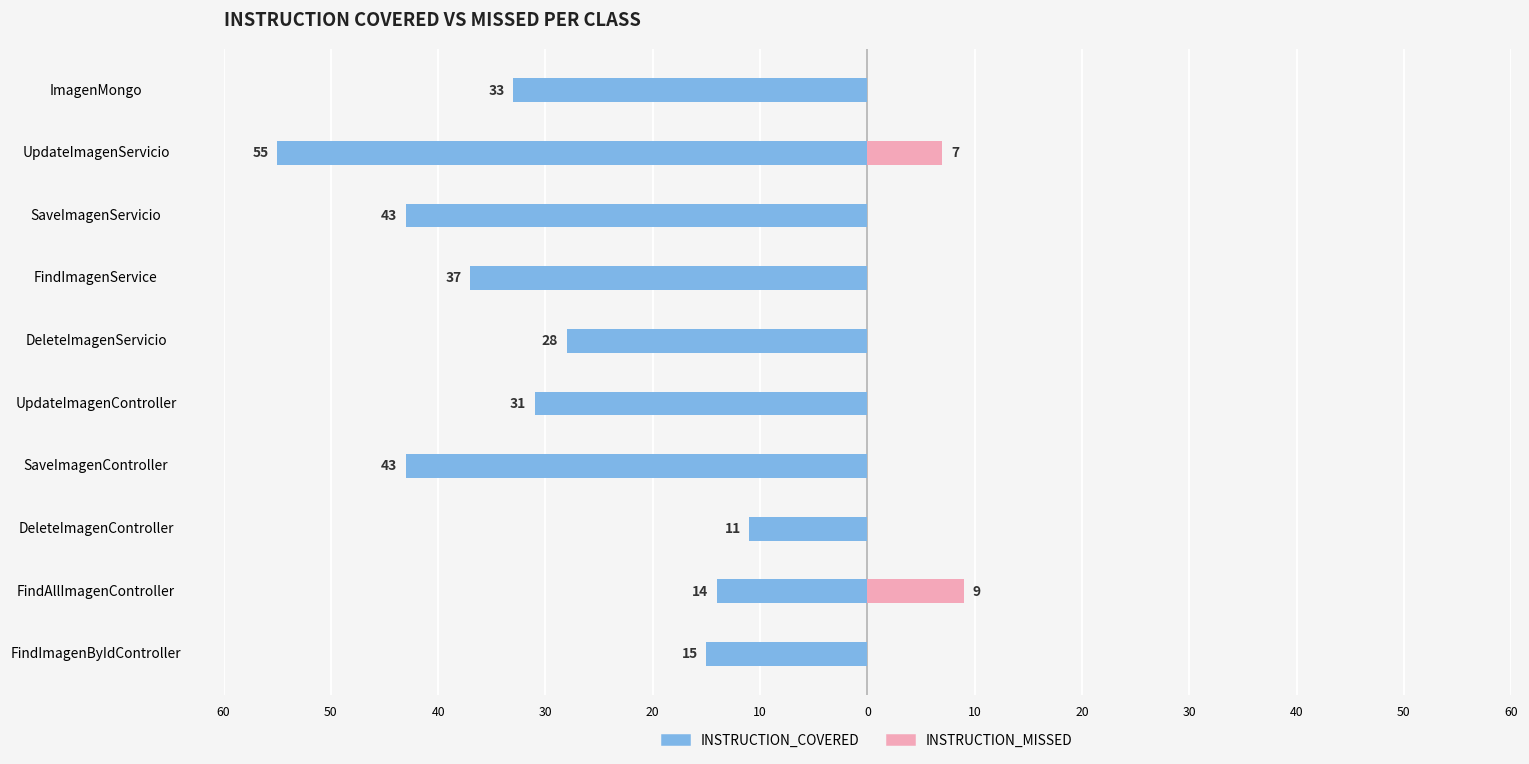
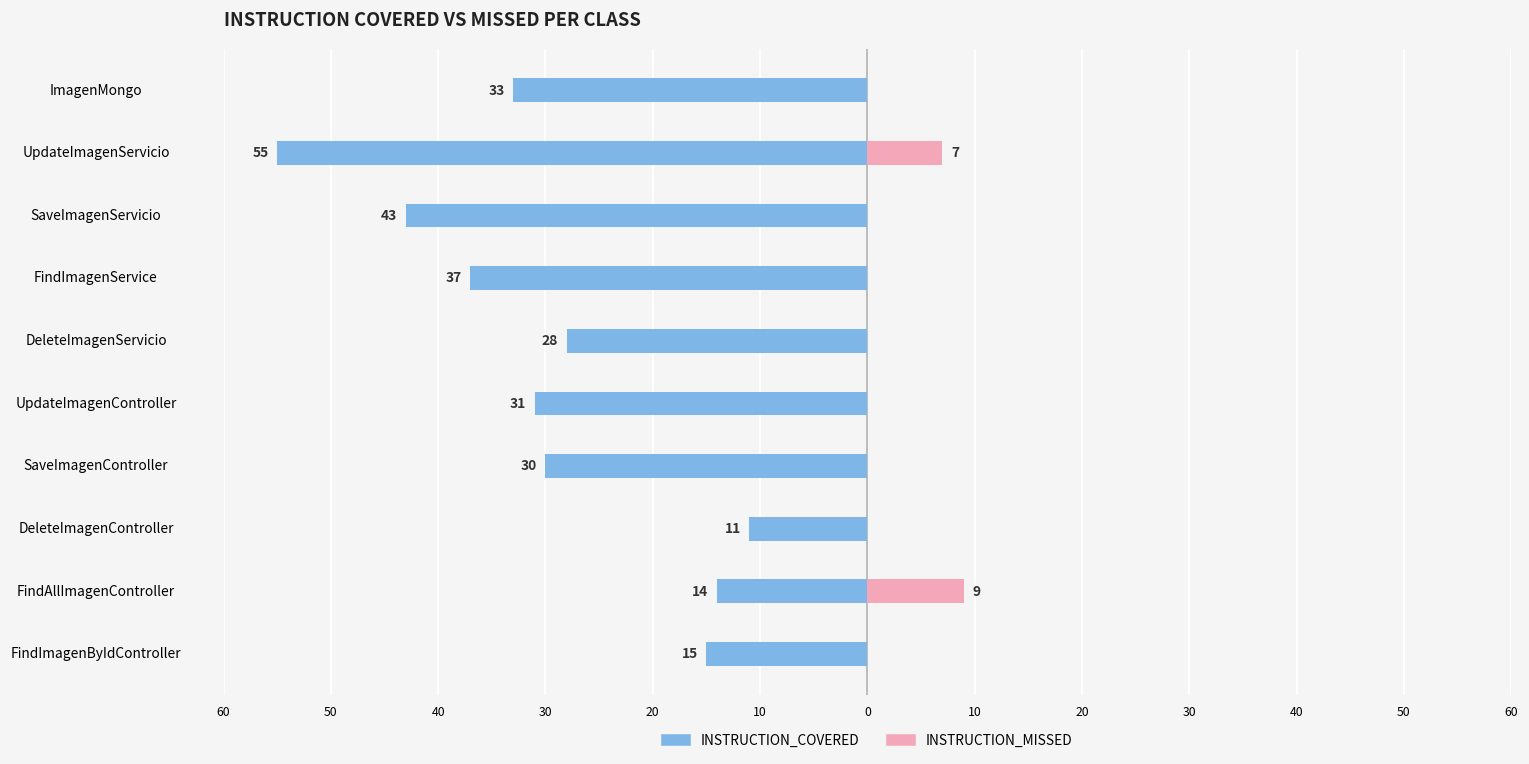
INSTRUCTION_COVERED, SaveImagenController: 43 -> 30
